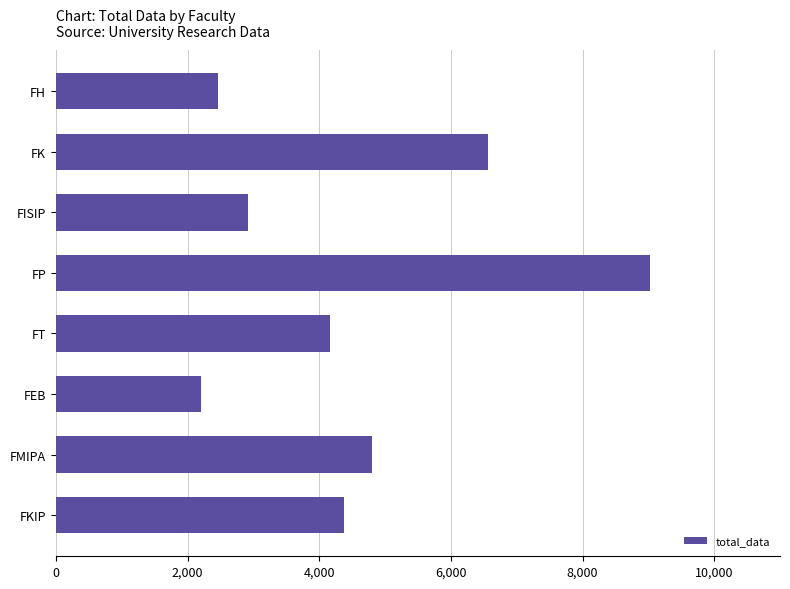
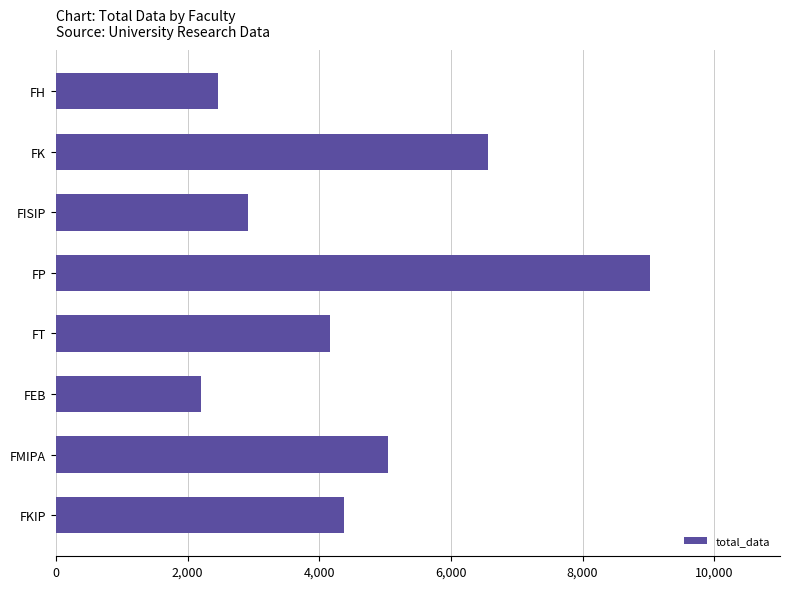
FMIPA: 4,800 -> 5,000
